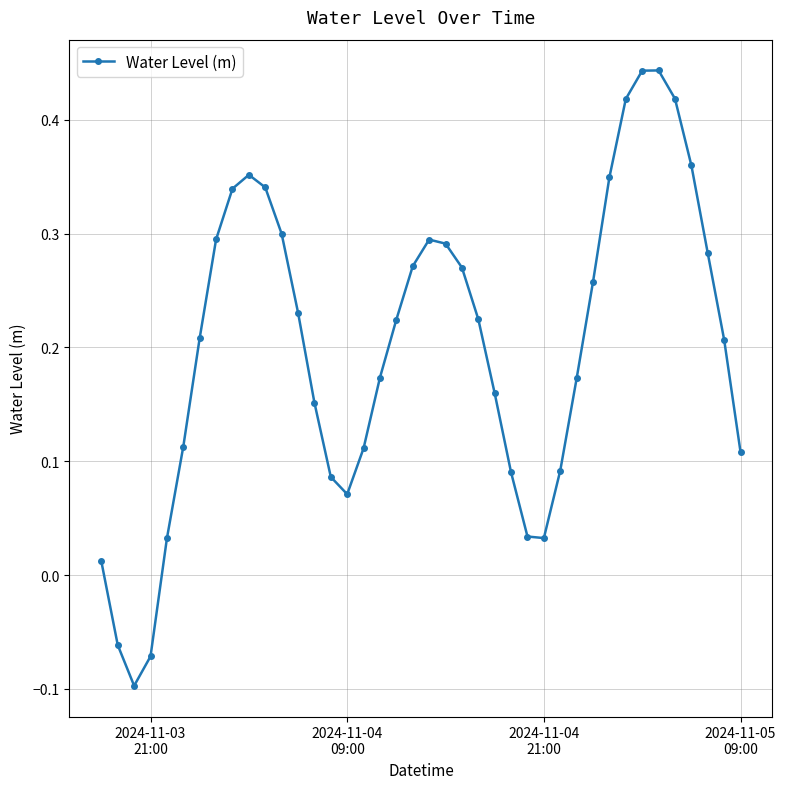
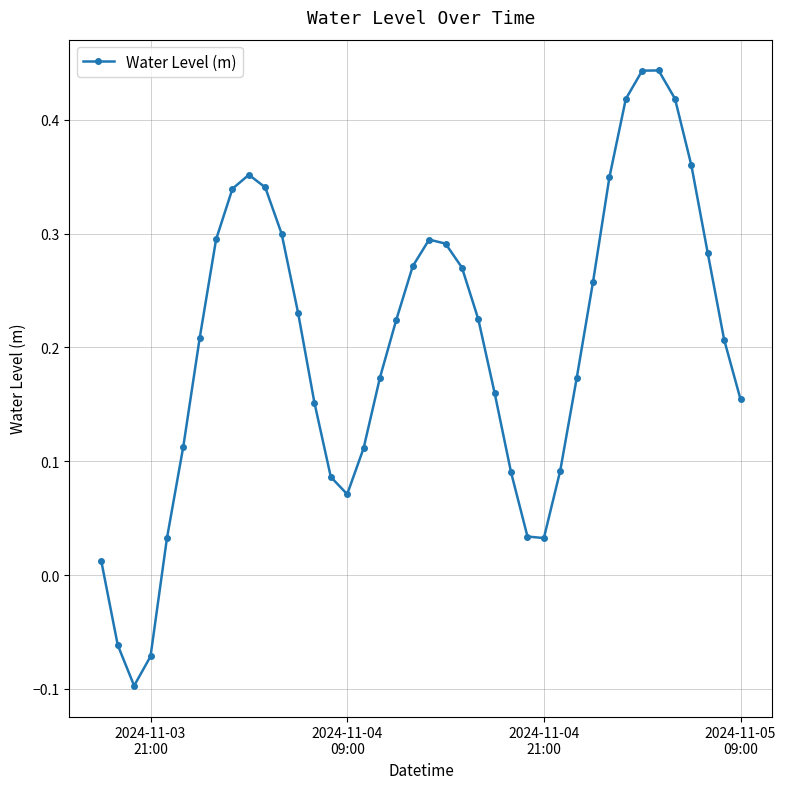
2024-11-05 09:00: 0.108 -> 0.154
